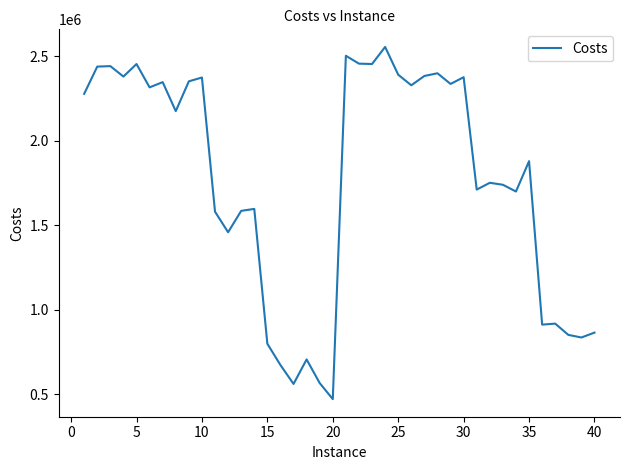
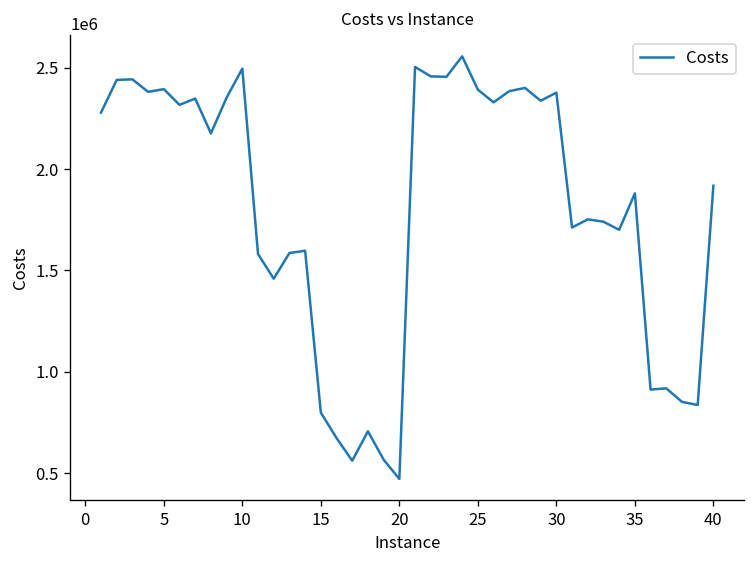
5: 2450000 -> 2390000
10: 2370000 -> 2490000
40: 870000 -> 1920000
